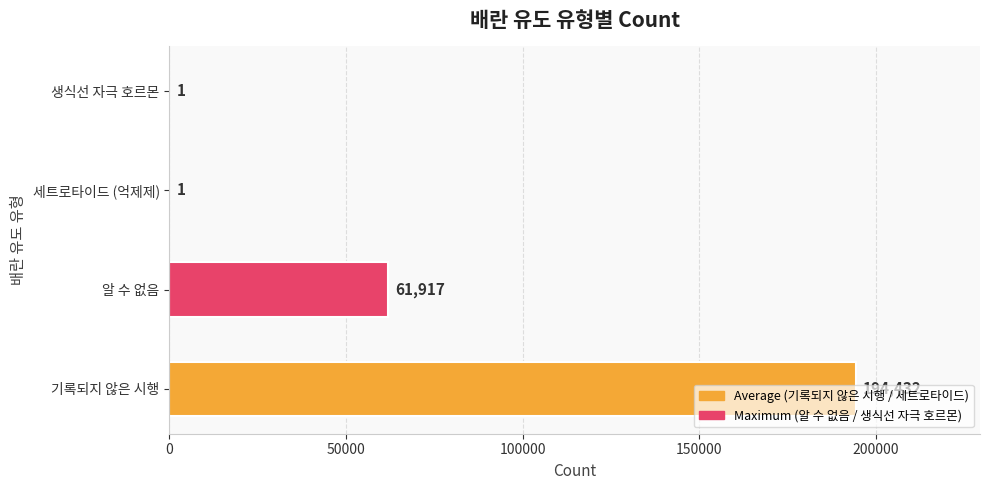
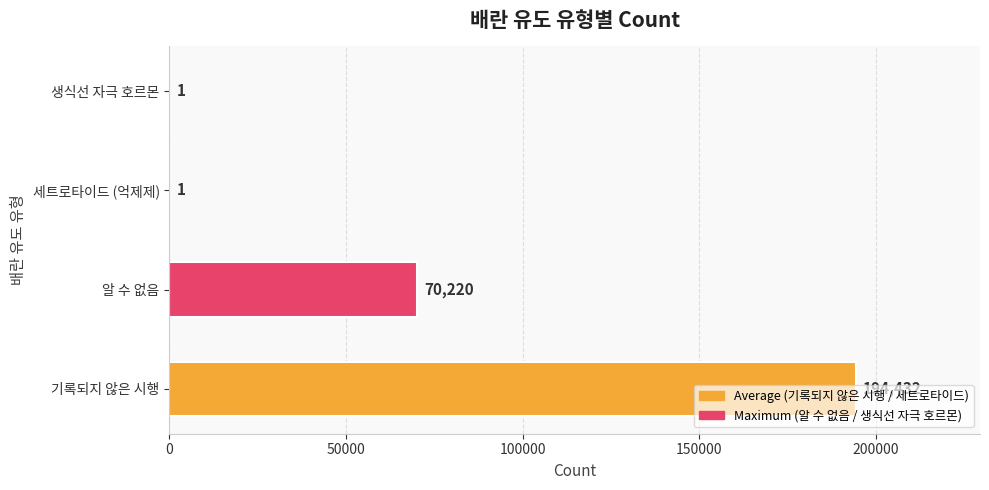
알 수 없음: 61,917 -> 70,220
